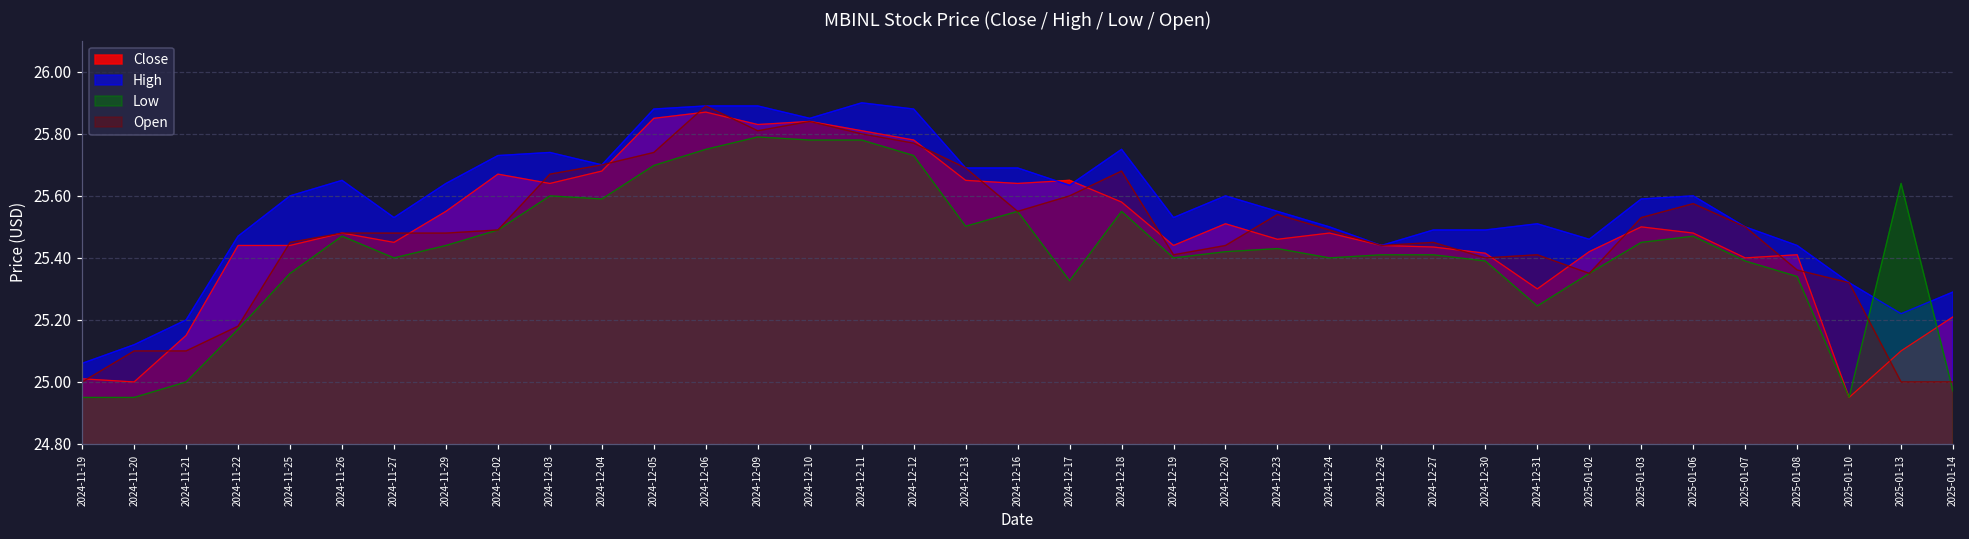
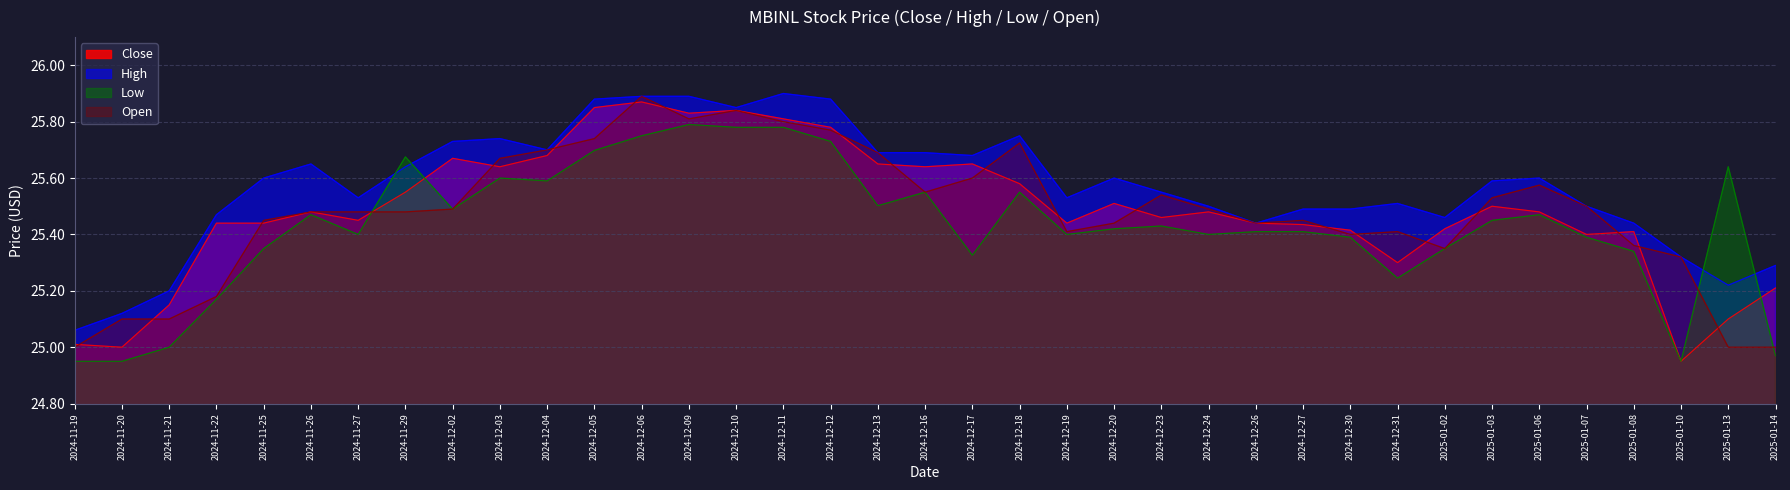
Low, 2024-11-29: 25.44 -> 25.68
High, 2024-12-17: 25.63 -> 25.68
Open, 2024-12-18: 25.68 -> 25.72
